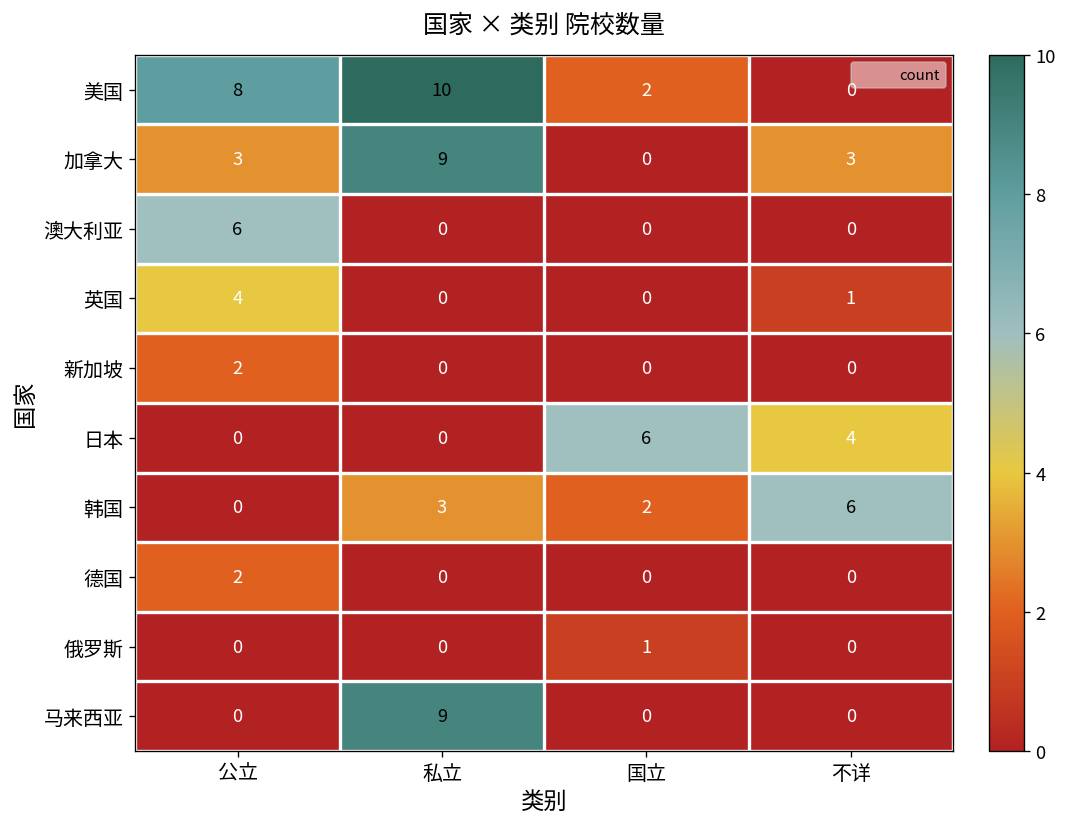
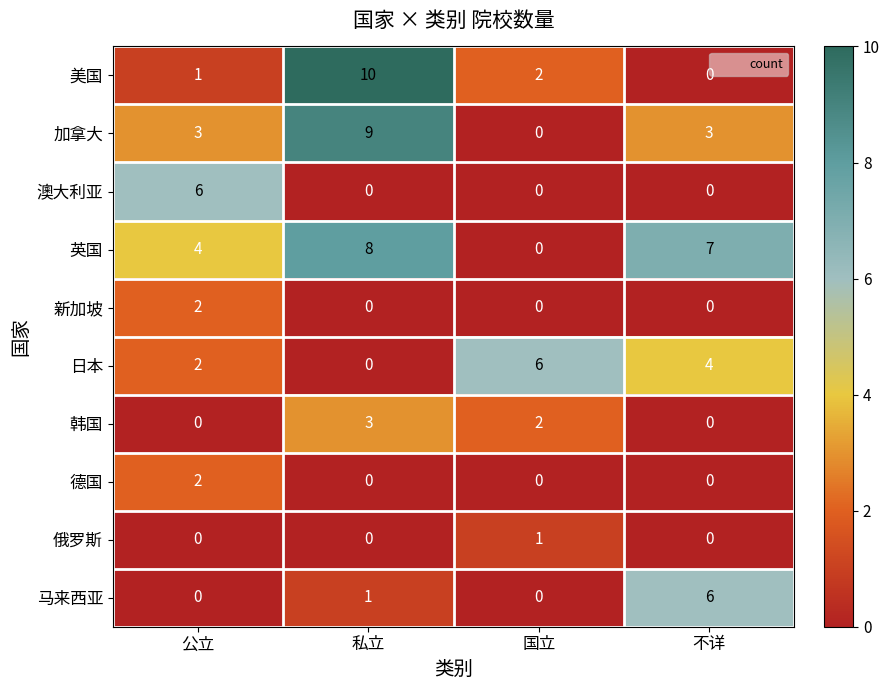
美国, 公立: 8 -> 1
英国, 私立: 0 -> 8
英国, 不详: 1 -> 7
日本, 公立: 0 -> 2
韩国, 不详: 6 -> 0
马来西亚, 私立: 9 -> 1
马来西亚, 不详: 0 -> 6
